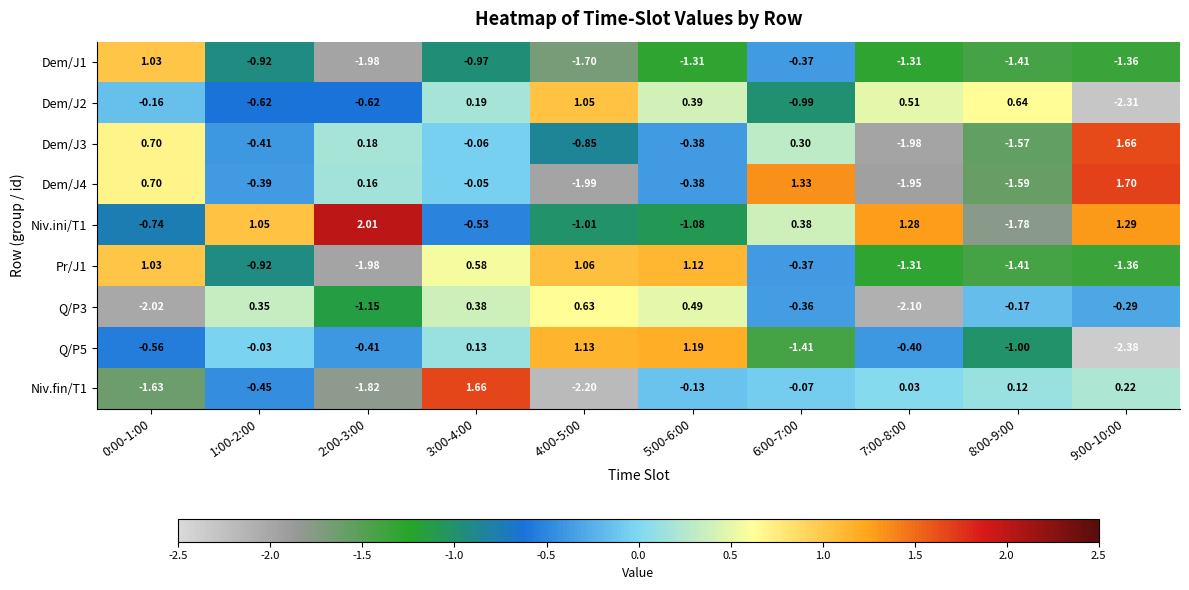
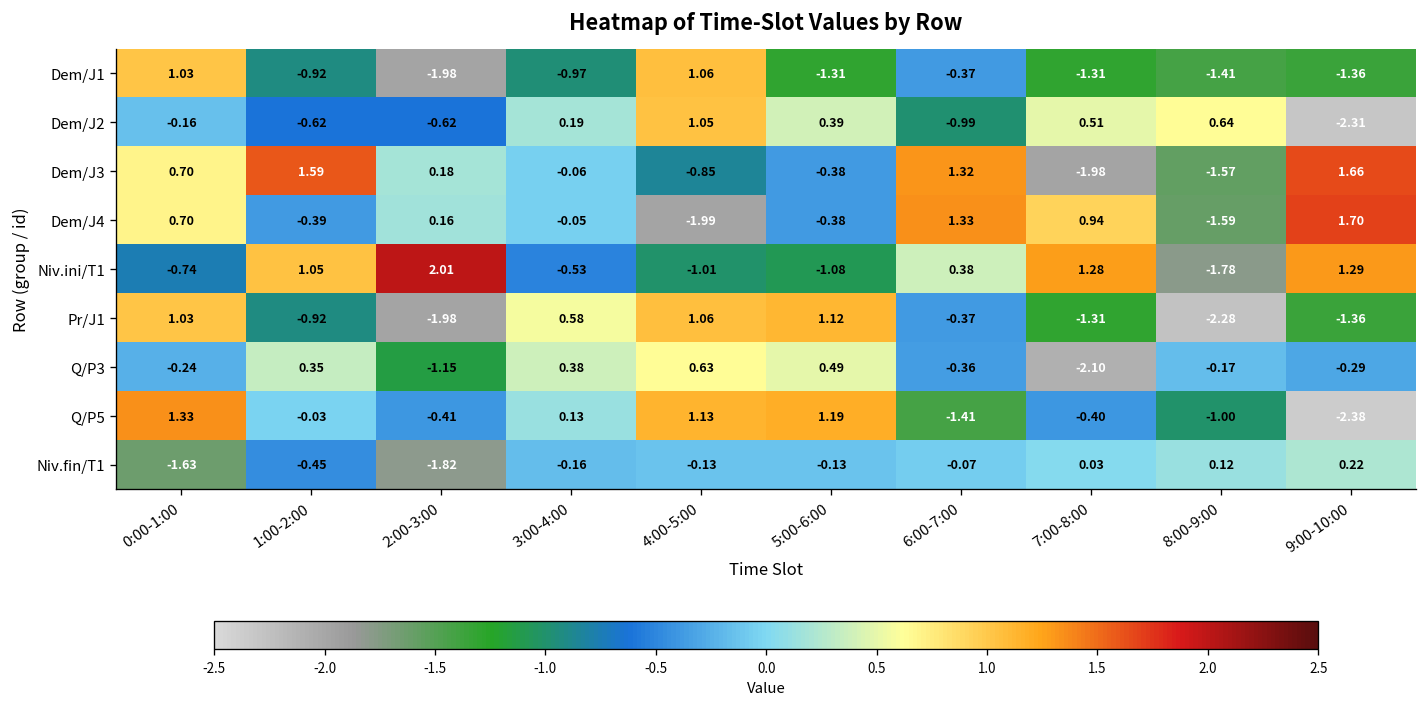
Dem/J1, 4:00-5:00: -1.70 -> 1.06
Dem/J3, 1:00-2:00: -0.41 -> 1.59
Dem/J3, 6:00-7:00: 0.30 -> 1.32
Dem/J4, 7:00-8:00: -1.95 -> 0.94
Pr/J1, 8:00-9:00: -1.41 -> -2.28
Q/P3, 0:00-1:00: -2.02 -> -0.24
Q/P5, 0:00-1:00: -0.56 -> 1.33
Niv.fin/T1, 3:00-4:00: 1.66 -> -0.16
Niv.fin/T1, 4:00-5:00: -2.20 -> -0.13
